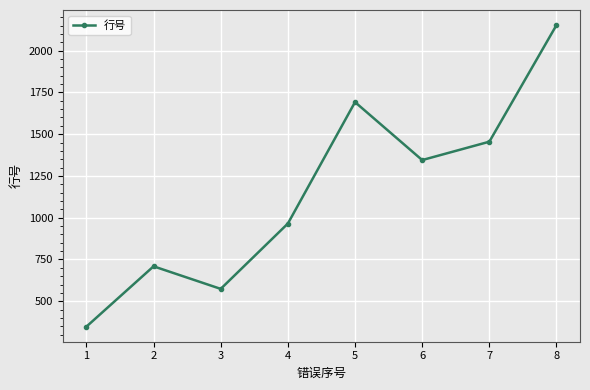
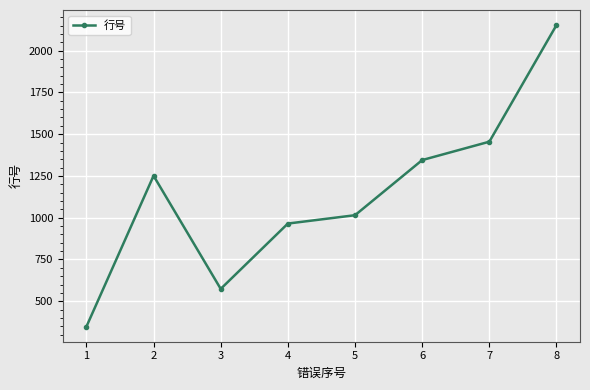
2: 710 -> 1250
5: 1690 -> 1020
